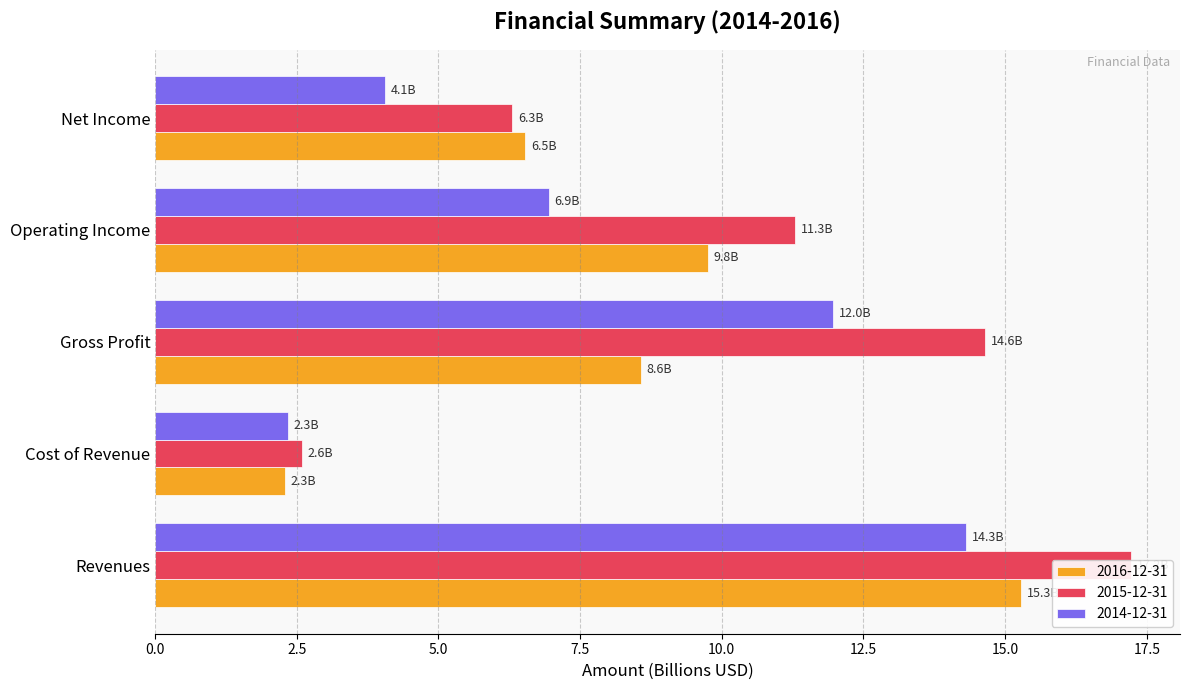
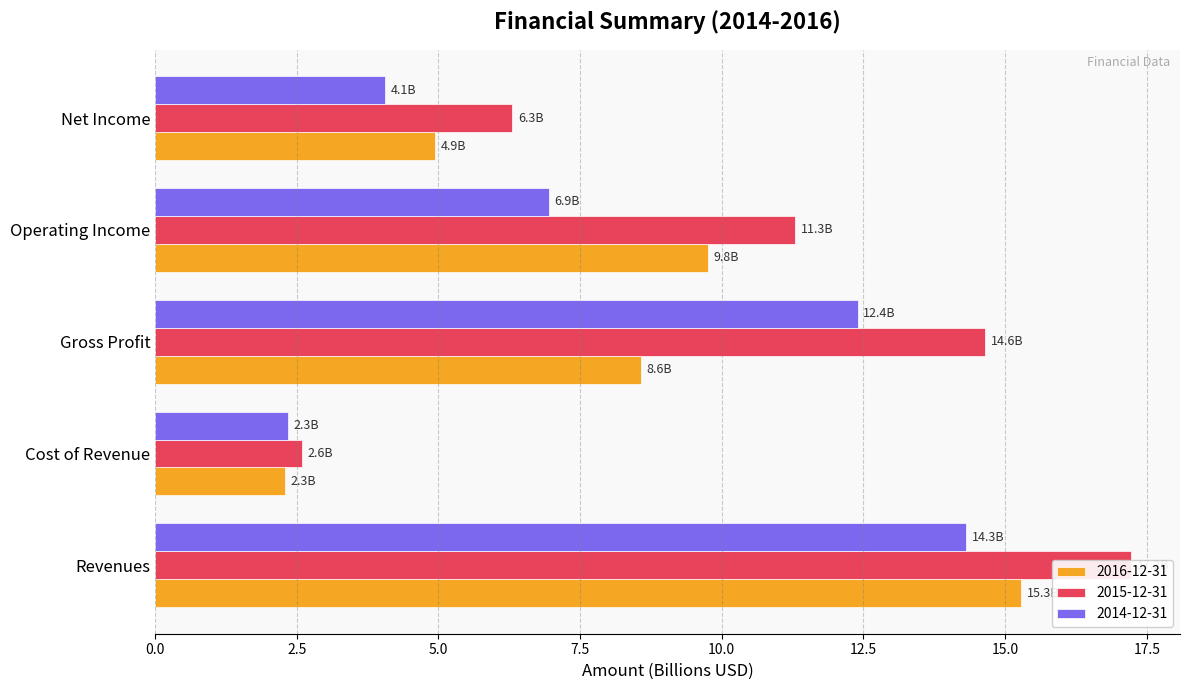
2016-12-31, Net Income: 6.5B -> 4.9B
2014-12-31, Gross Profit: 12.0B -> 12.4B
